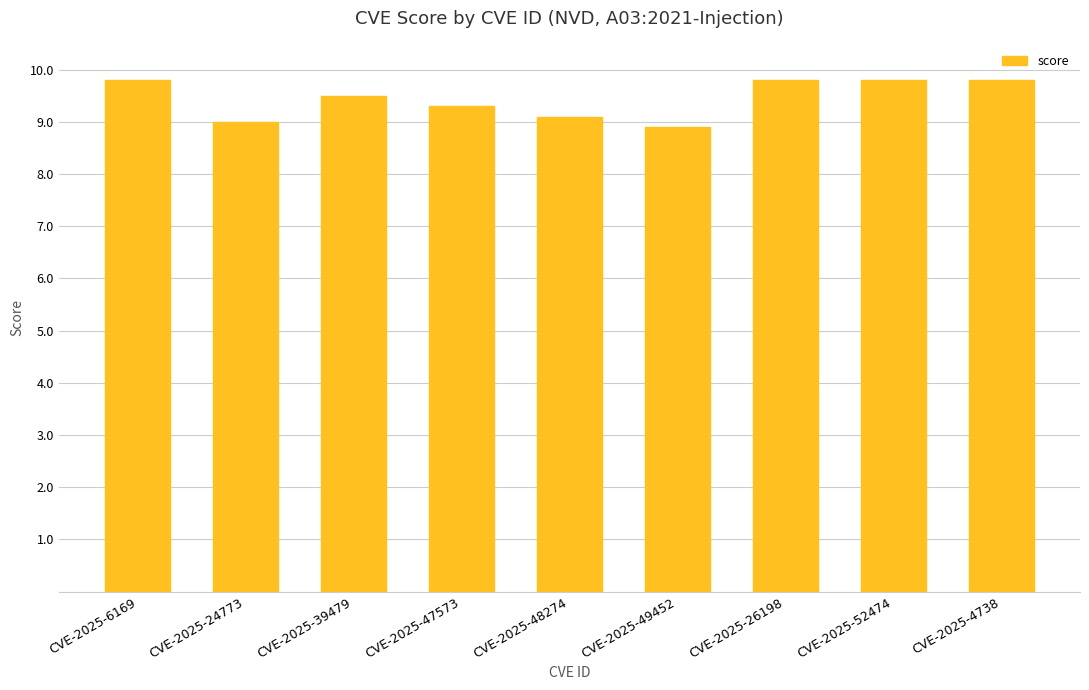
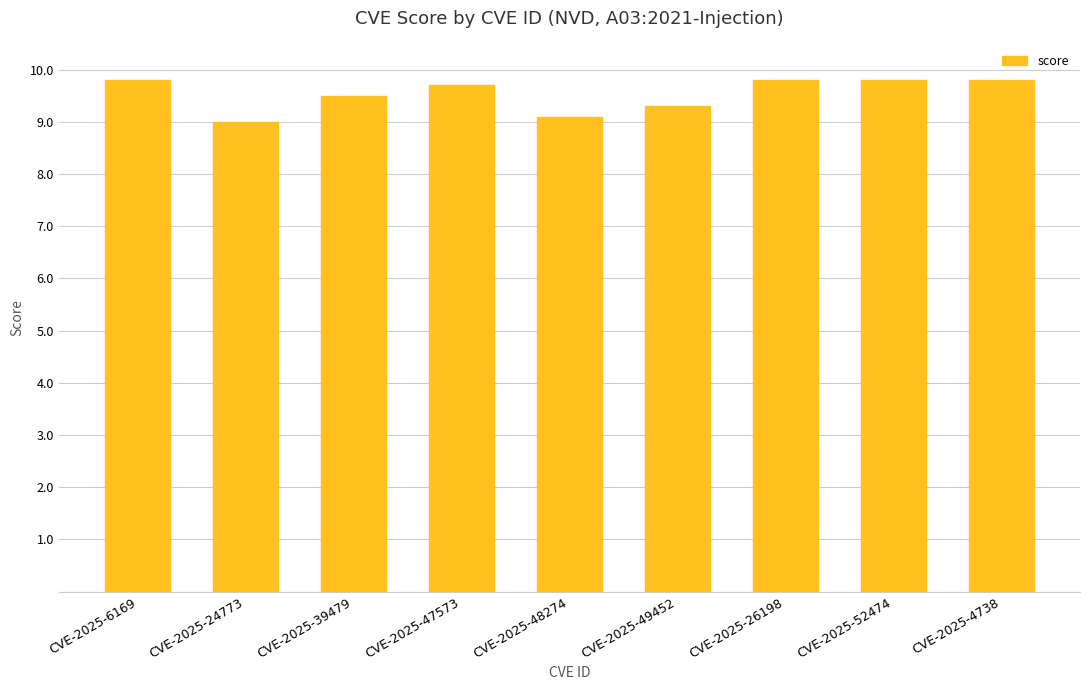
CVE-2025-47573: 9.3 -> 9.7
CVE-2025-49452: 8.9 -> 9.3
